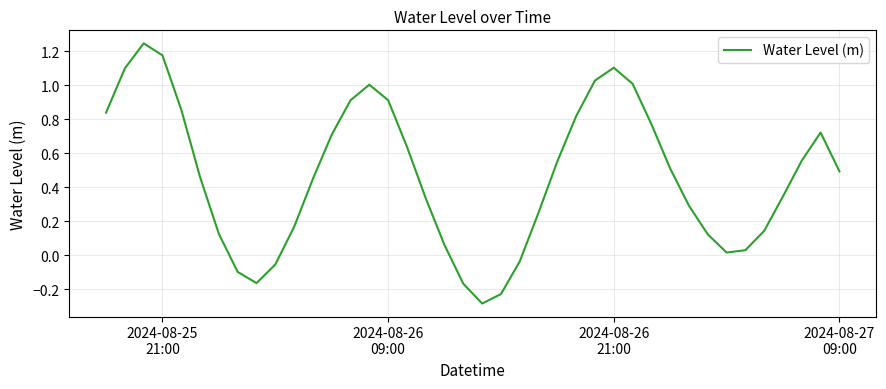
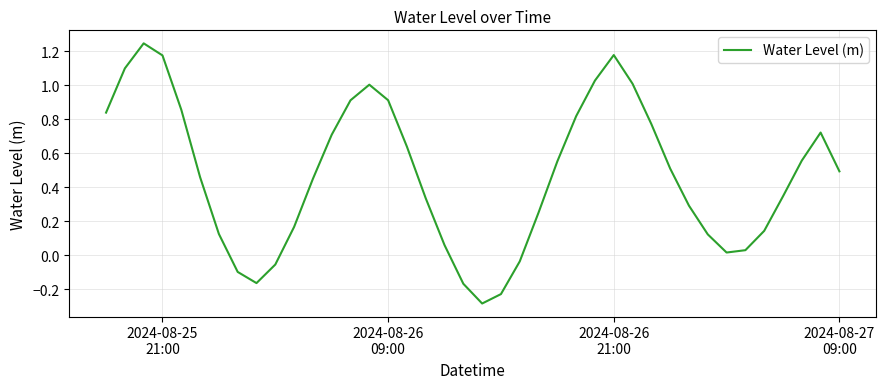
2024-08-26 21:00: 1.10 -> 1.18
